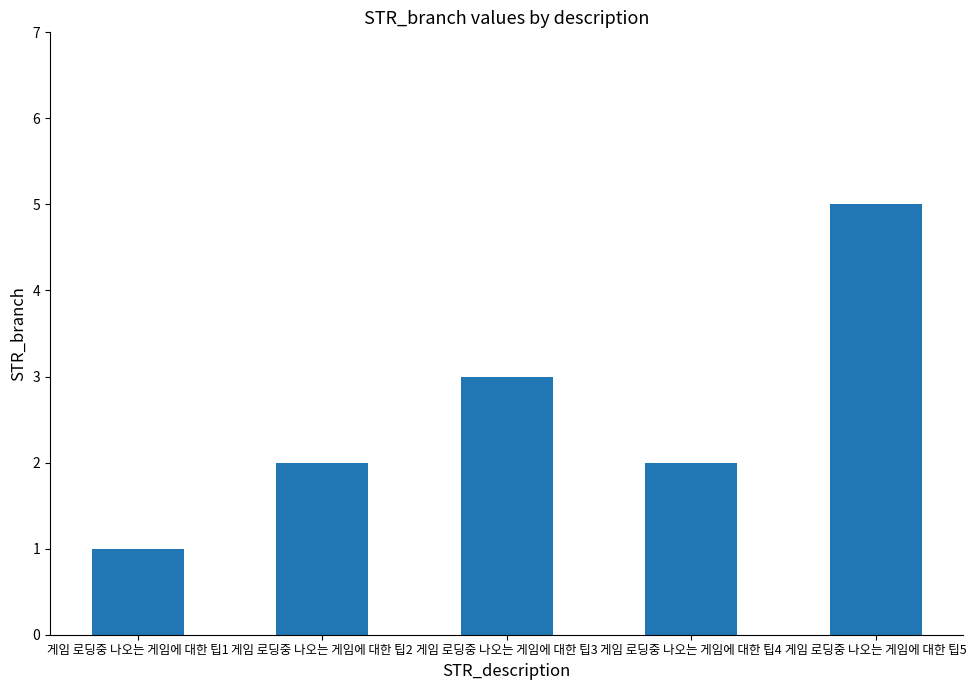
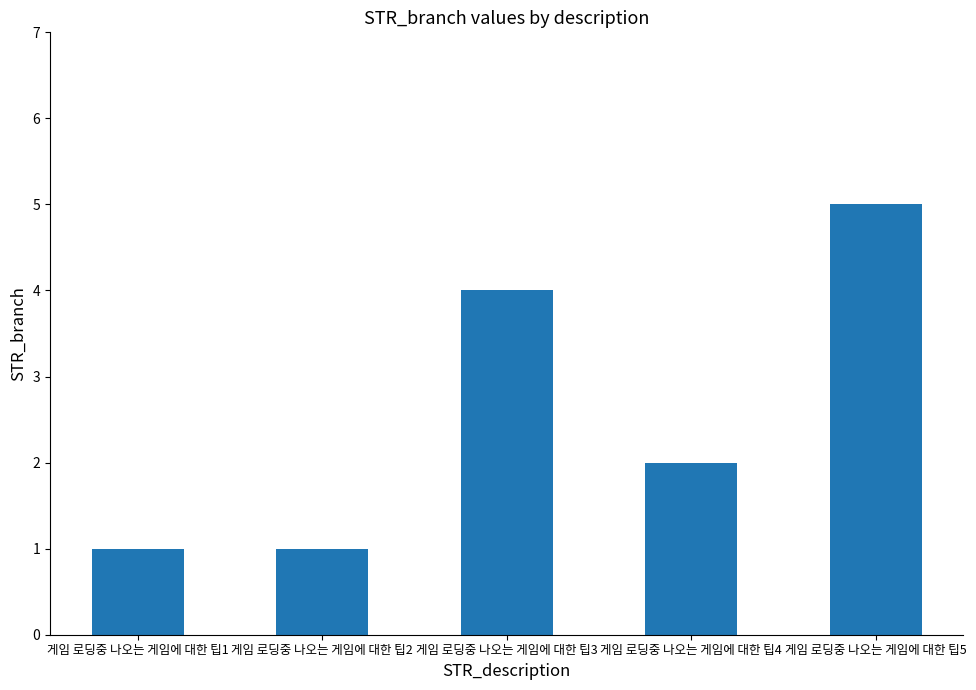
게임 로딩중 나오는 게임에 대한 팁2: 2 -> 1
게임 로딩중 나오는 게임에 대한 팁3: 3 -> 4
